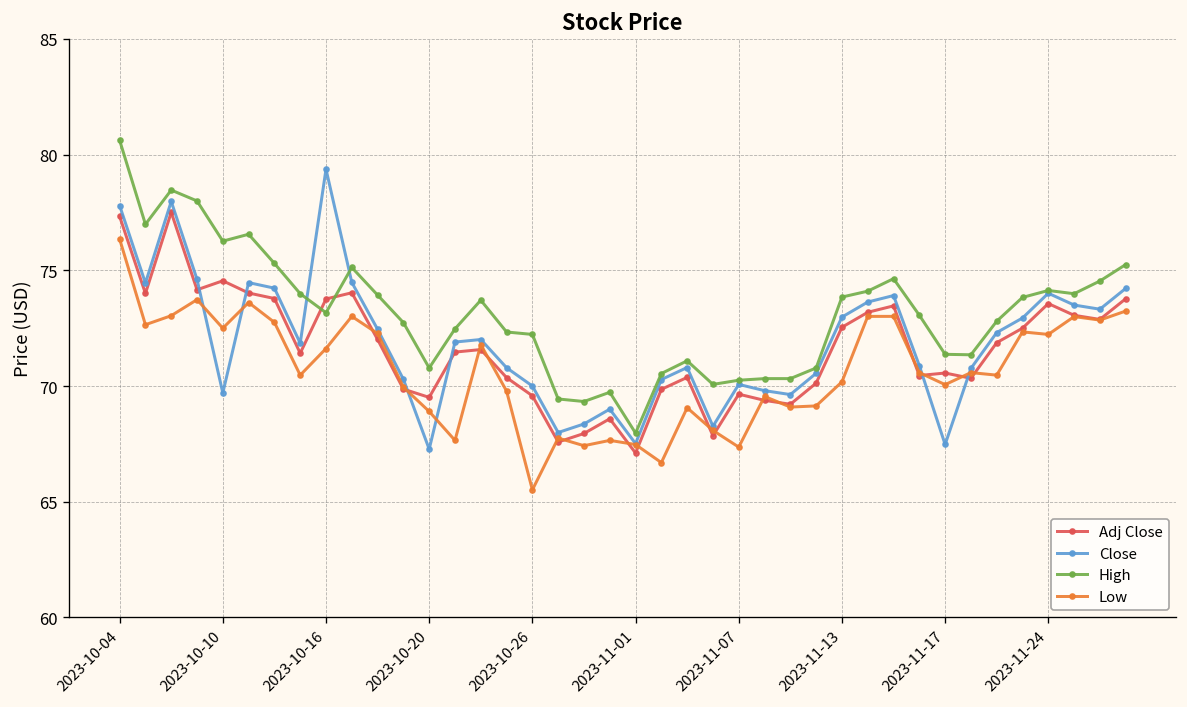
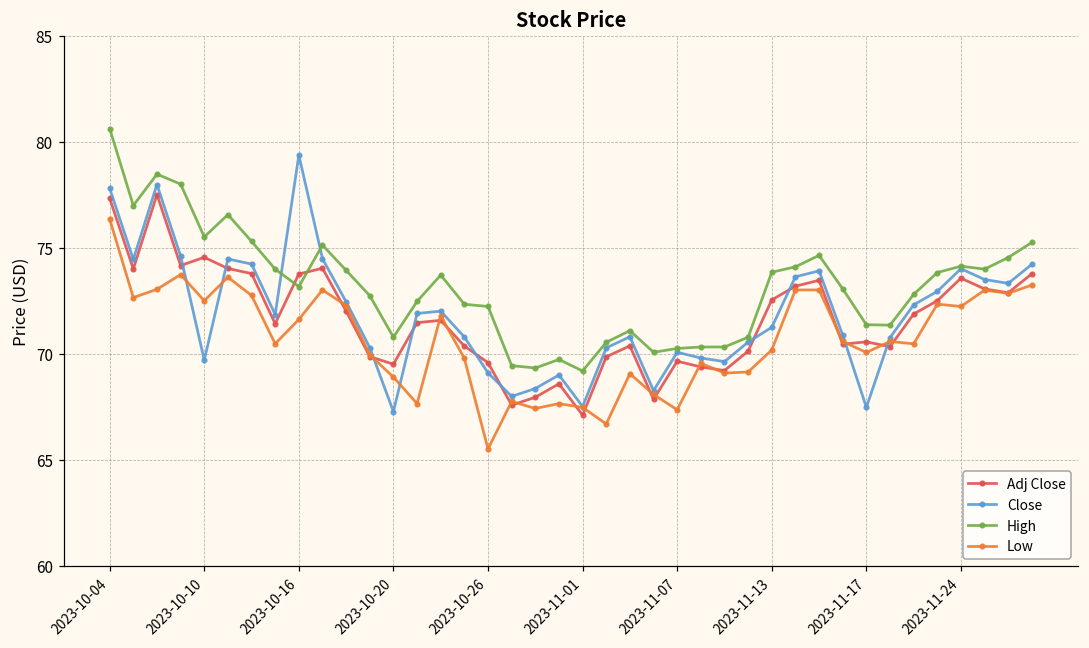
High, 2023-10-10: 76.3 -> 75.5
Close, 2023-10-26: 70.0 -> 69.1
High, 2023-11-01: 68.0 -> 69.2
Close, 2023-11-13: 73.0 -> 71.2
